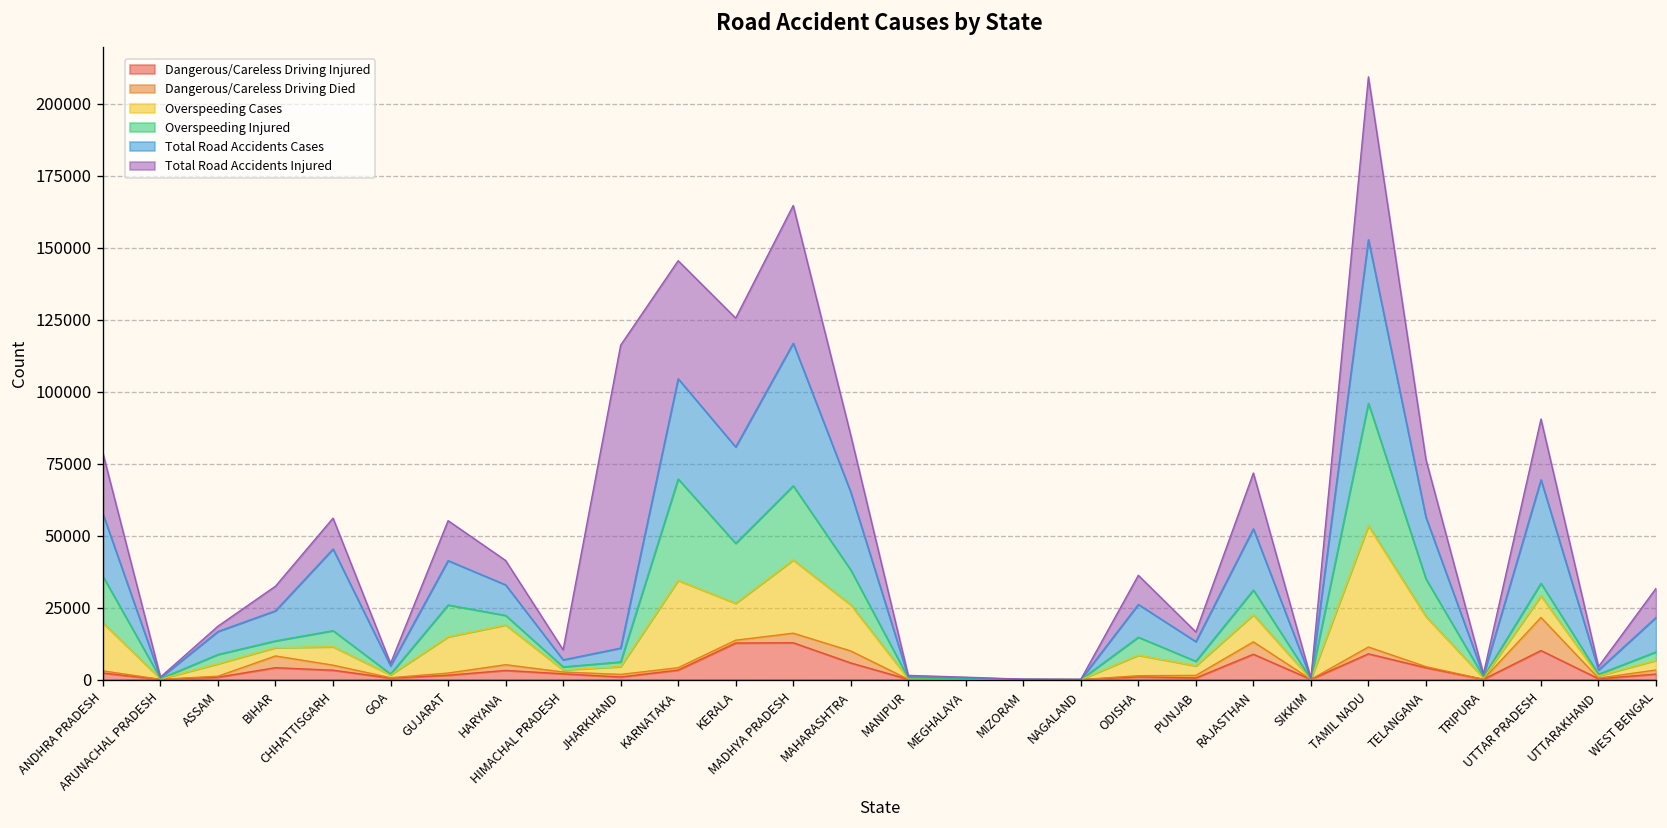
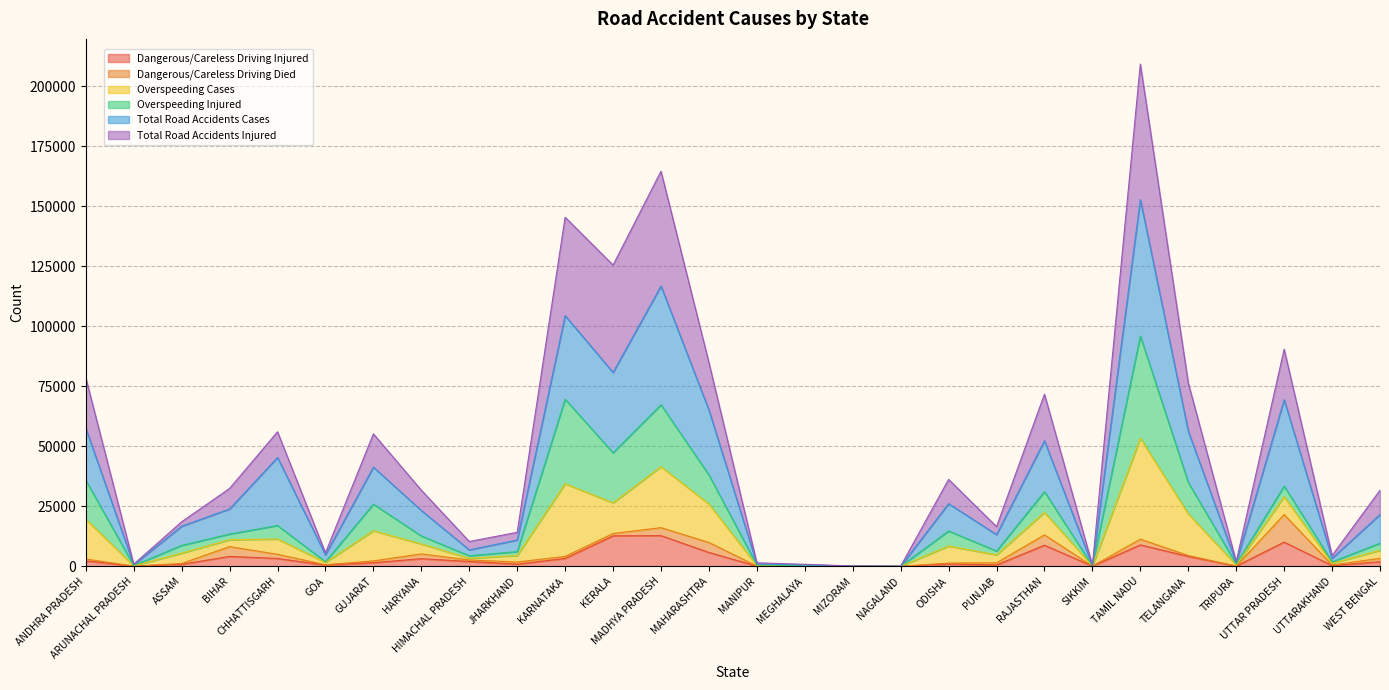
Overspeeding Cases, HARYANA: 14000 -> 4000
Total Road Accidents Injured, JHARKHAND: 105000 -> 3000
